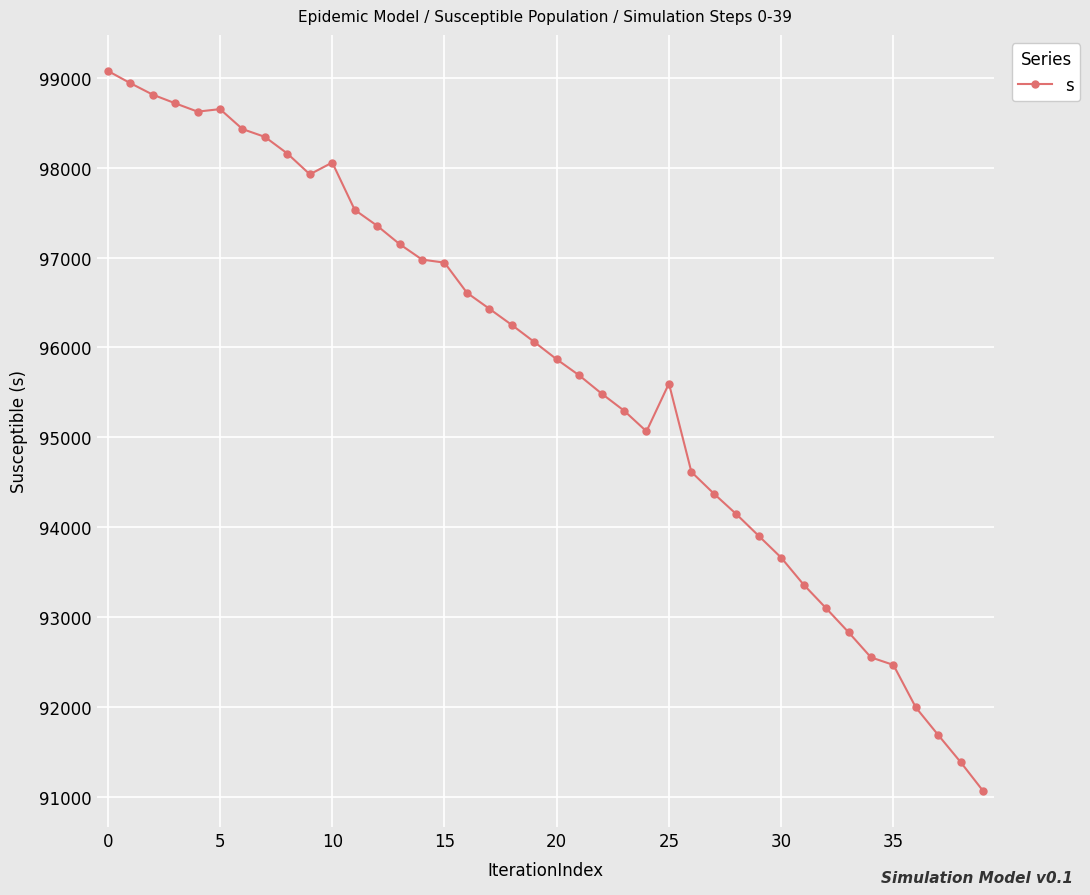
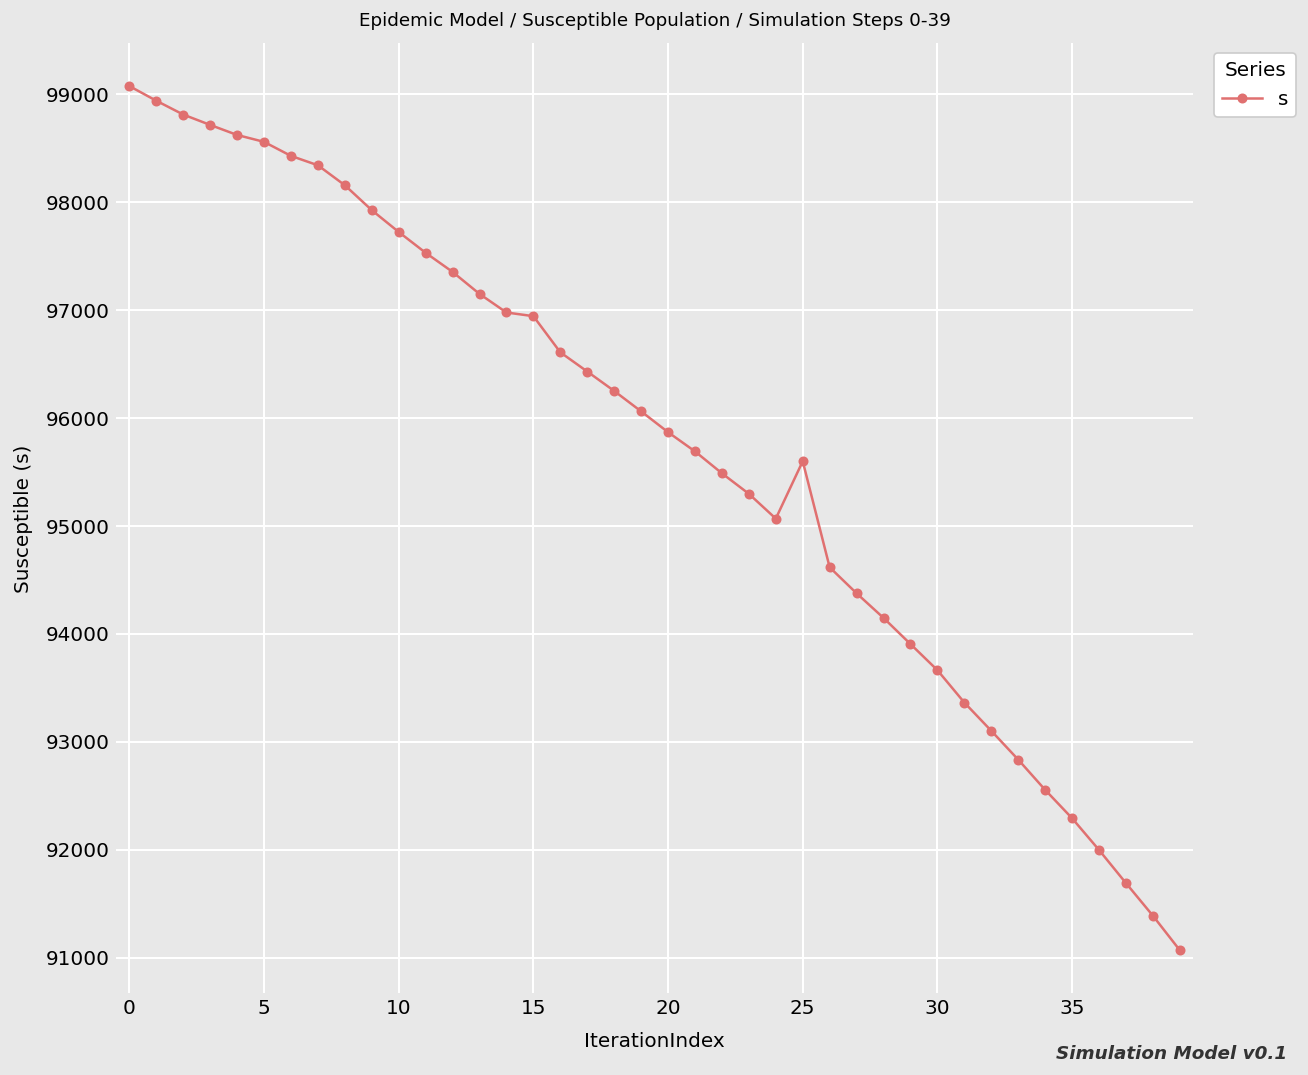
5: 98700 -> 98600
10: 98100 -> 97700
35: 92500 -> 92300
